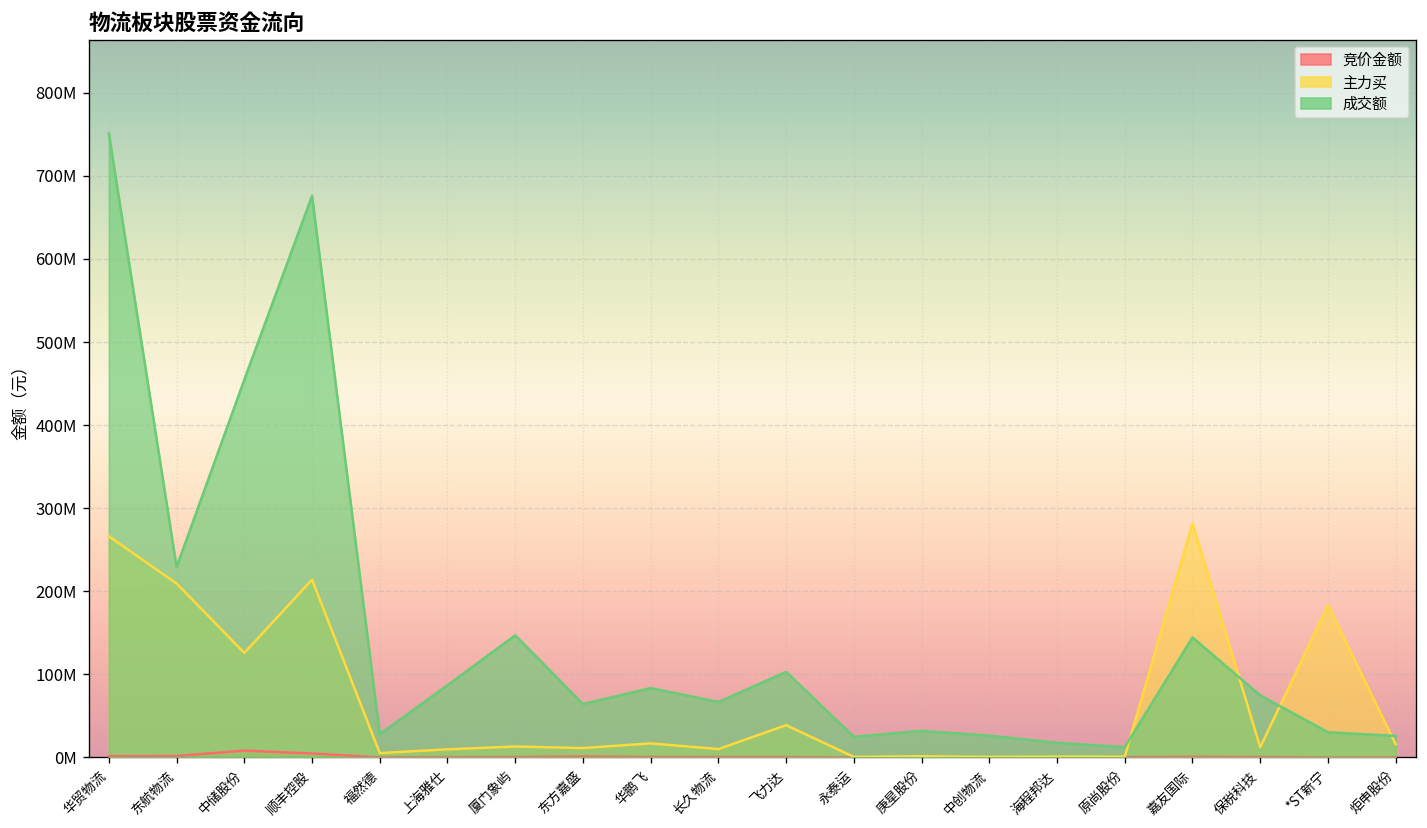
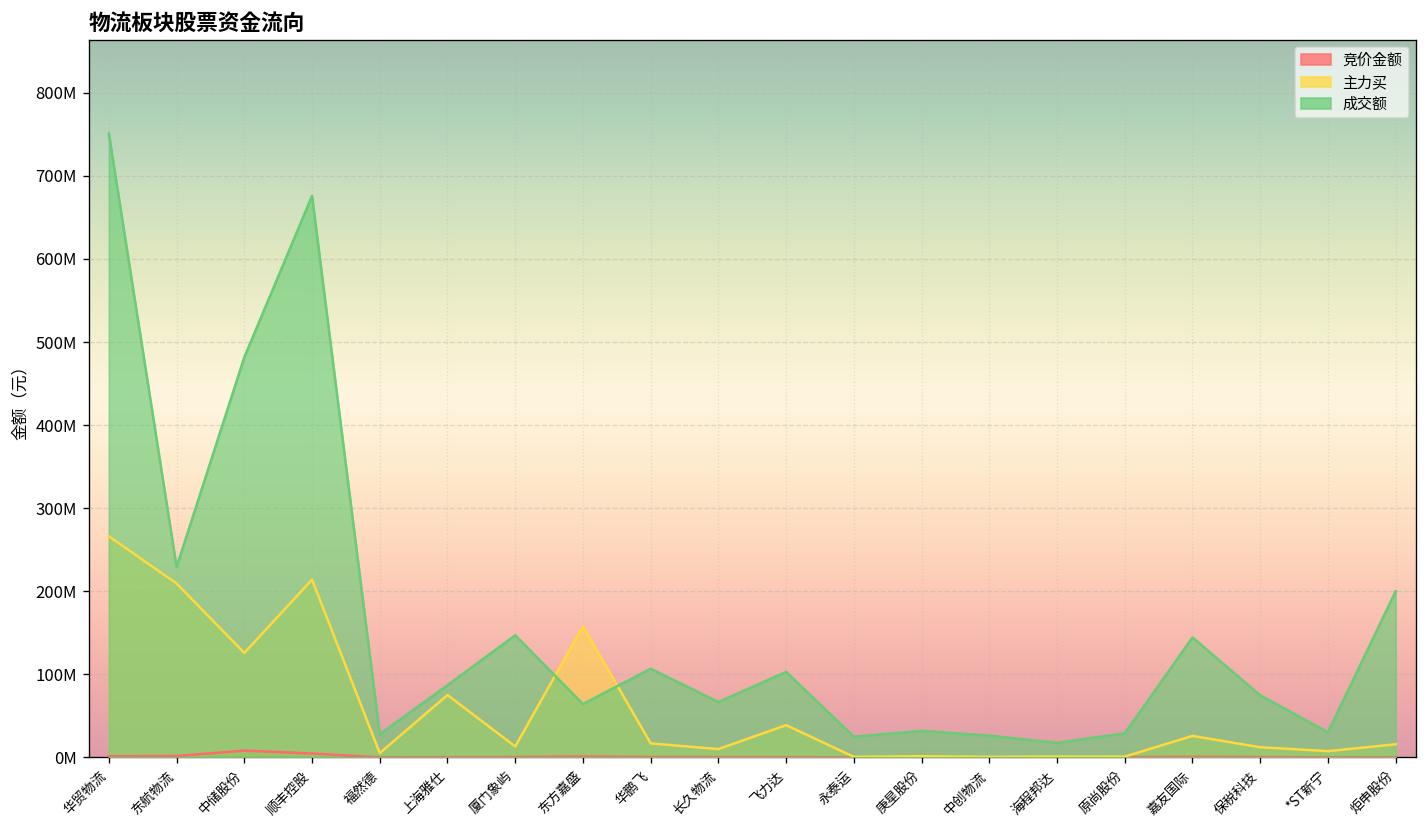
成交额, 中储股份: 450000000 -> 480000000
主力买, 上海雅仕: 10000000 -> 80000000
主力买, 东方嘉盛: 10000000 -> 160000000
成交额, 华鹏飞: 80000000 -> 110000000
成交额, 原尚股份: 10000000 -> 30000000
主力买, 嘉友国际: 280000000 -> 30000000
主力买, *ST新宁: 180000000 -> 10000000
成交额, 炬申股份: 30000000 -> 200000000
